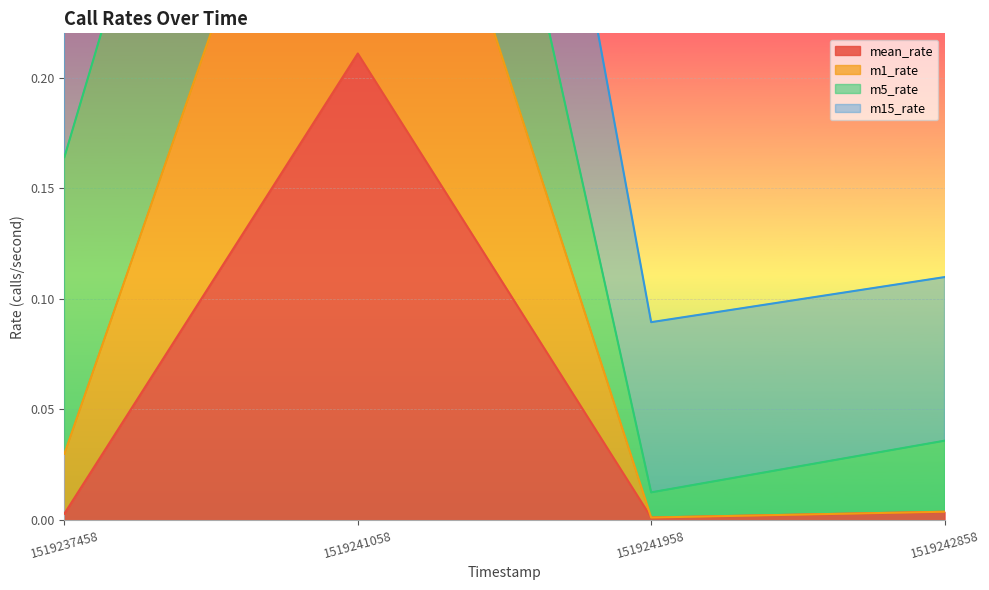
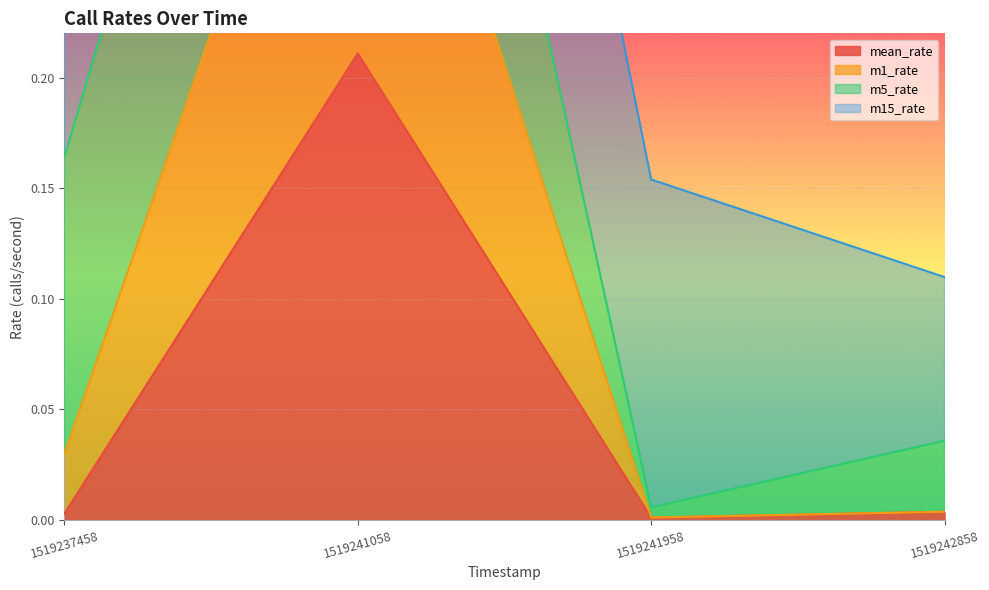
m5_rate, 1519241958: 0.011 -> 0.005
m15_rate, 1519241958: 0.077 -> 0.148
